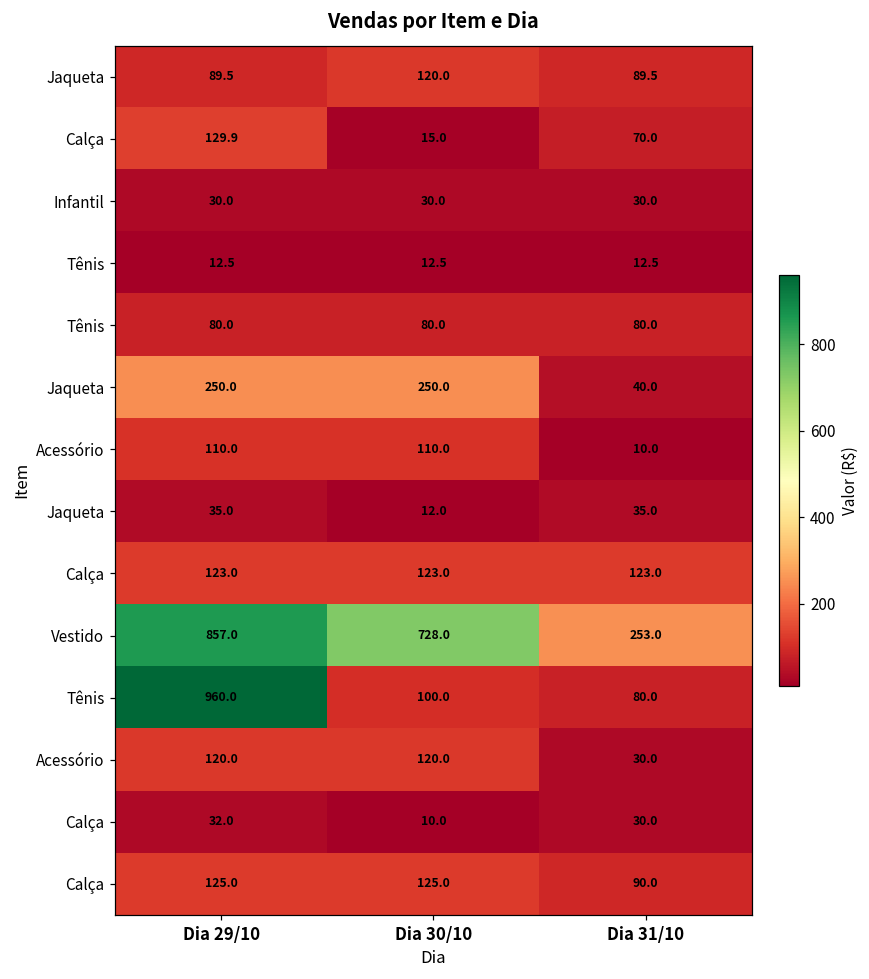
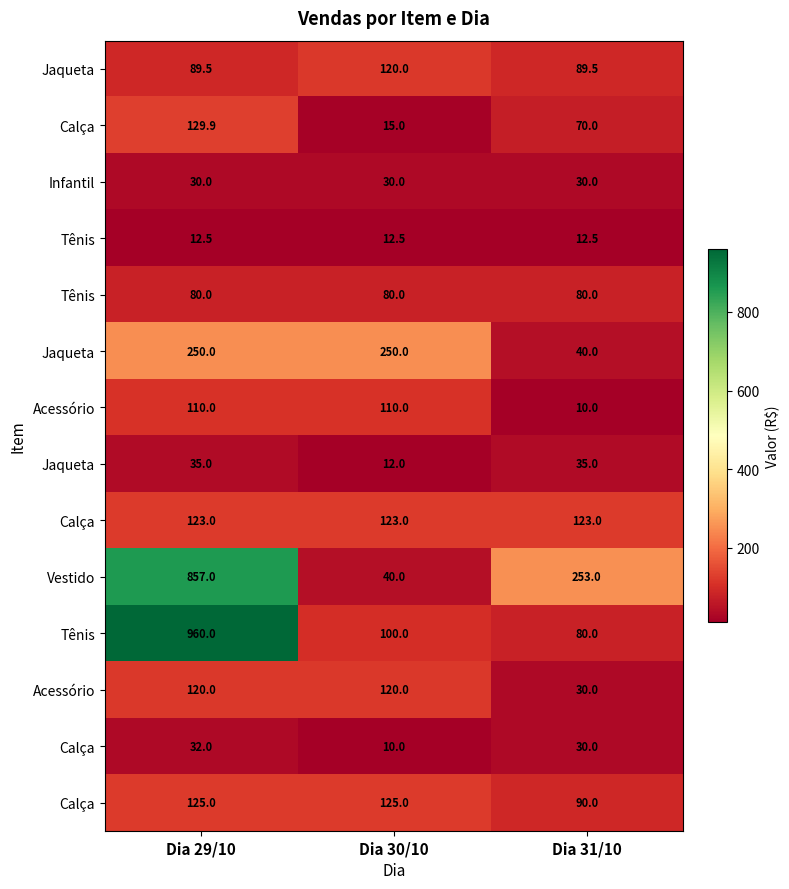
Vestido, Dia 30/10: 728.0 -> 40.0
